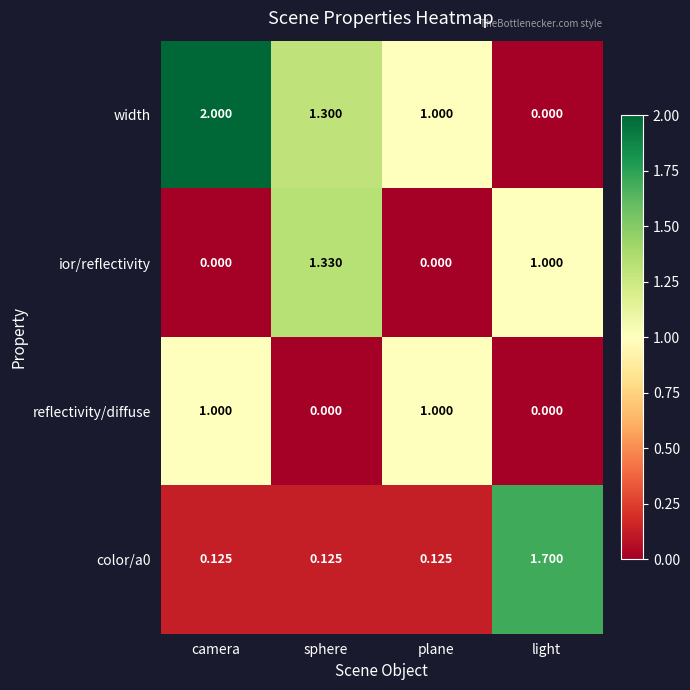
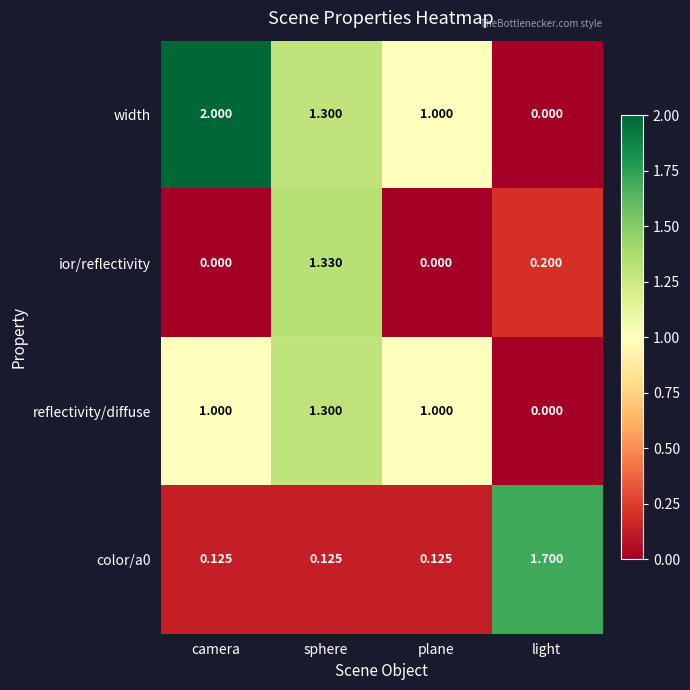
ior/reflectivity, light: 1.000 -> 0.200
reflectivity/diffuse, sphere: 0.000 -> 1.300
